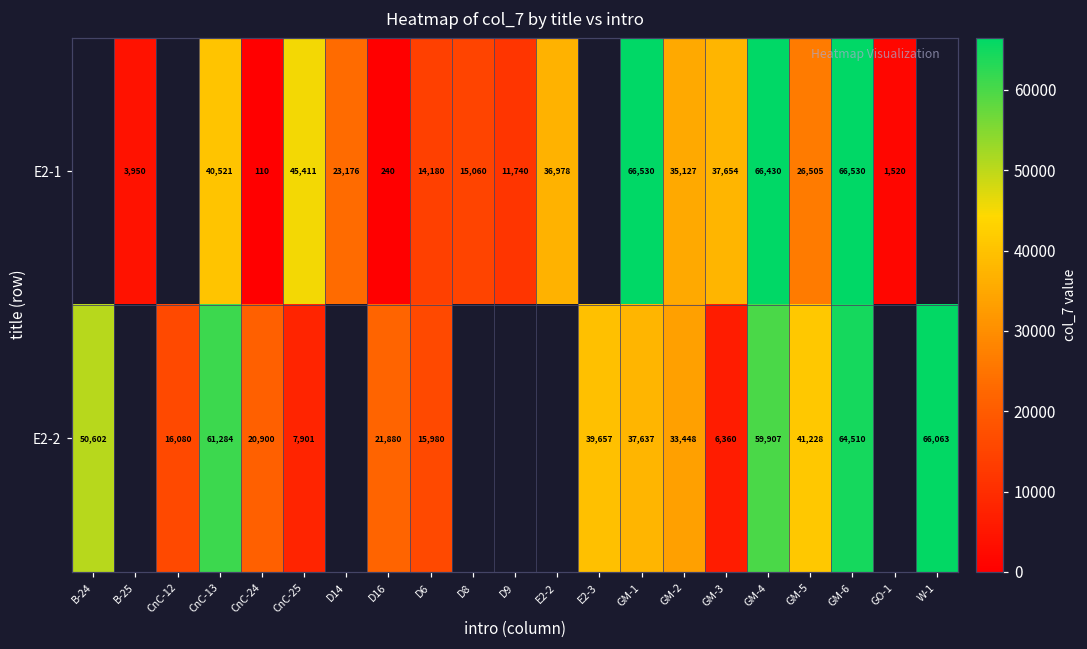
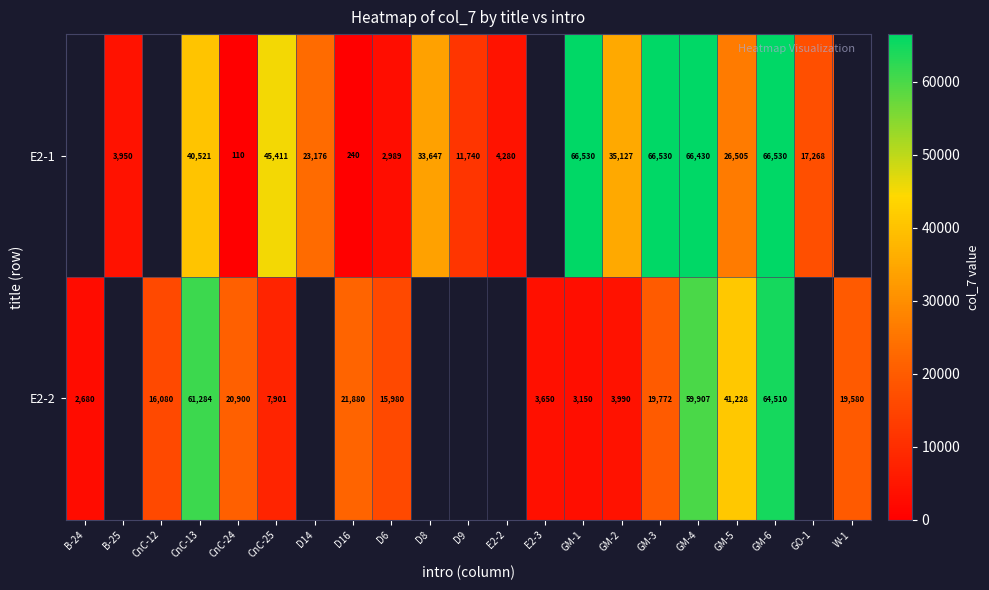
E2-1, D6: 14,180 -> 2,989
E2-1, D8: 15,060 -> 33,647
E2-1, E2-2: 36,978 -> 4,280
E2-1, GM-3: 37,654 -> 66,530
E2-1, GO-1: 1,520 -> 17,268
E2-2, B-24: 50,602 -> 2,680
E2-2, E2-3: 39,657 -> 3,650
E2-2, GM-1: 37,637 -> 3,150
E2-2, GM-2: 33,448 -> 3,990
E2-2, GM-3: 6,360 -> 19,772
E2-2, W-1: 66,063 -> 19,580
